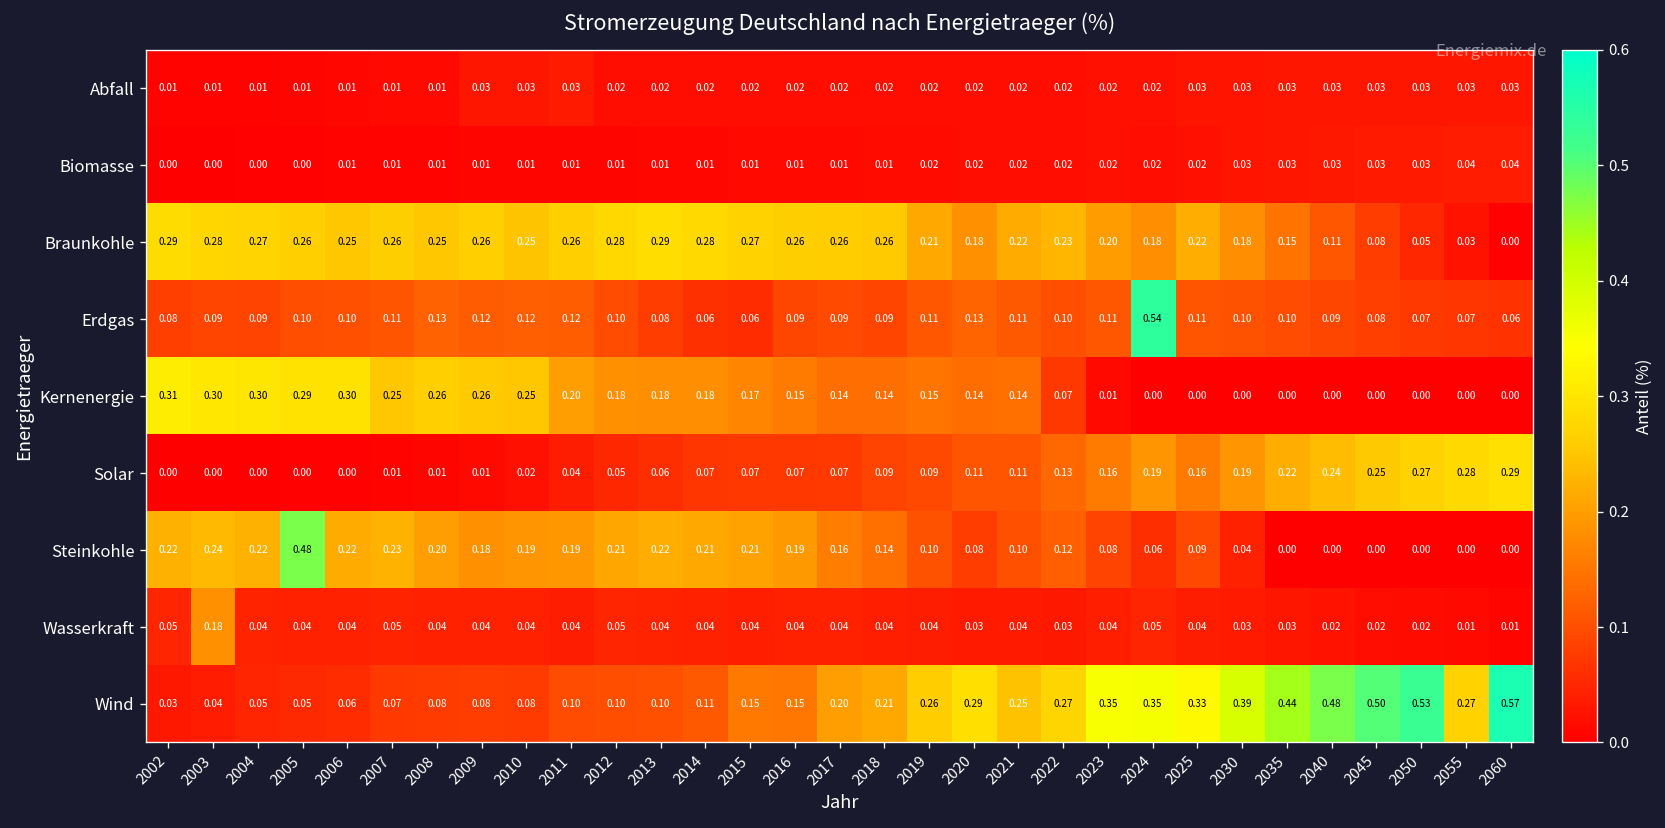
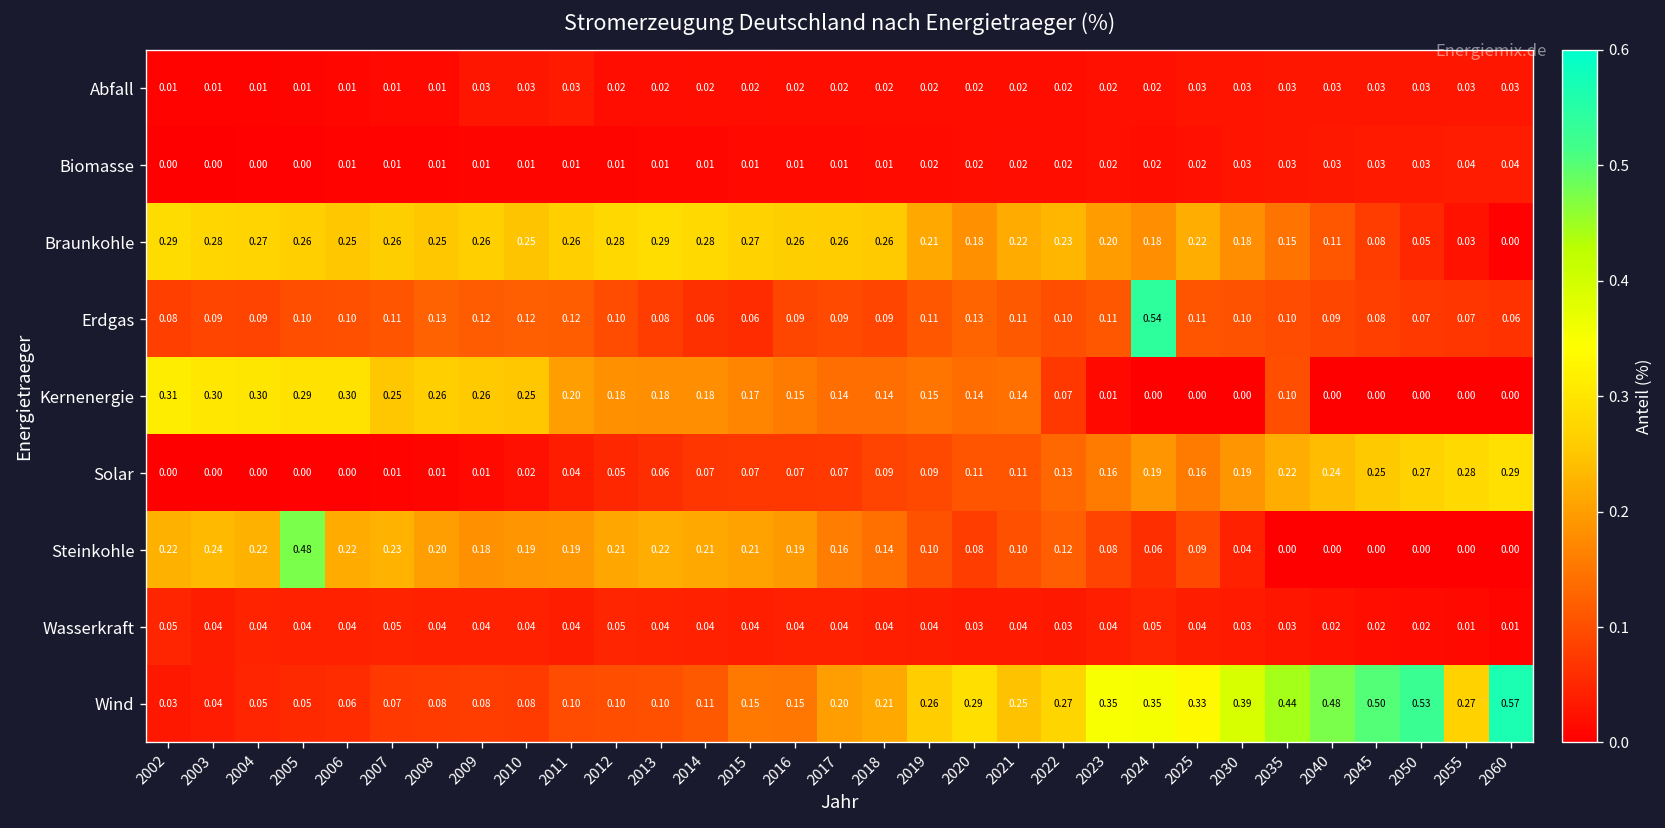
Kernenergie, 2035: 0.00 -> 0.10
Wasserkraft, 2003: 0.18 -> 0.04
